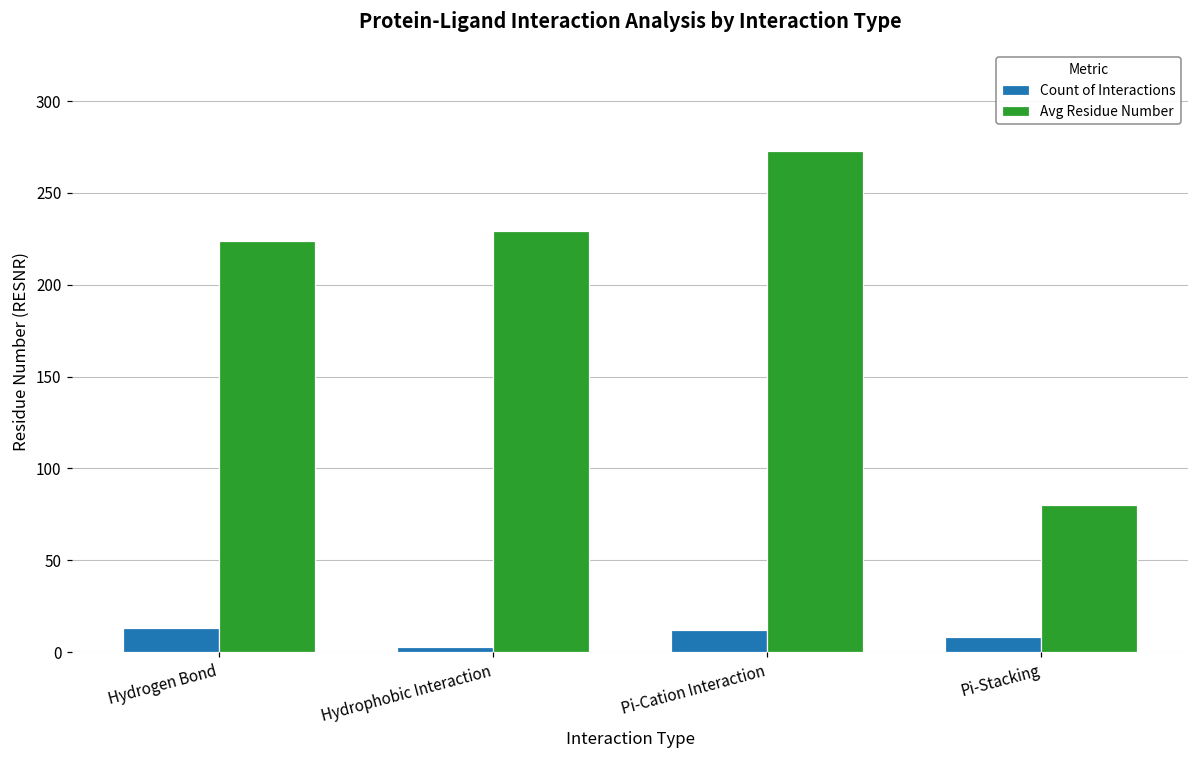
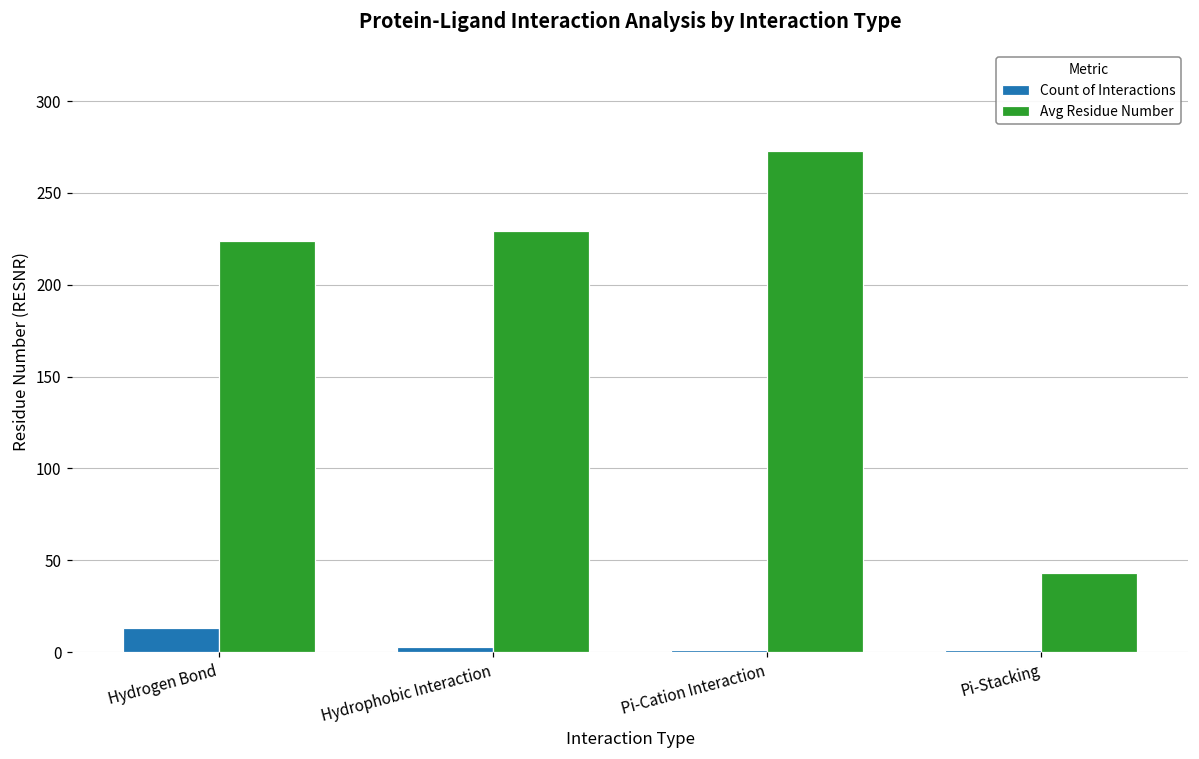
Count of Interactions, Pi-Cation Interaction: 12 -> 1
Count of Interactions, Pi-Stacking: 8 -> 1
Avg Residue Number, Pi-Stacking: 80 -> 43
